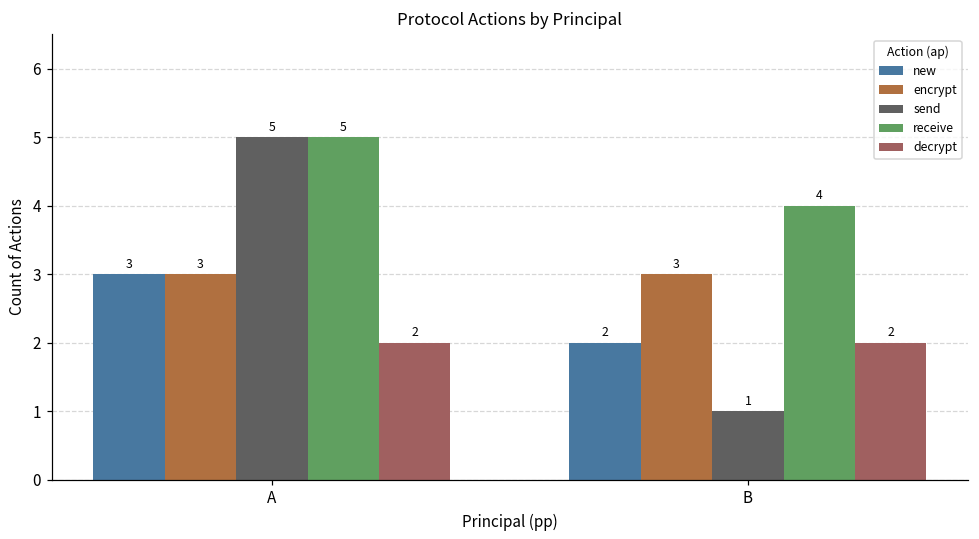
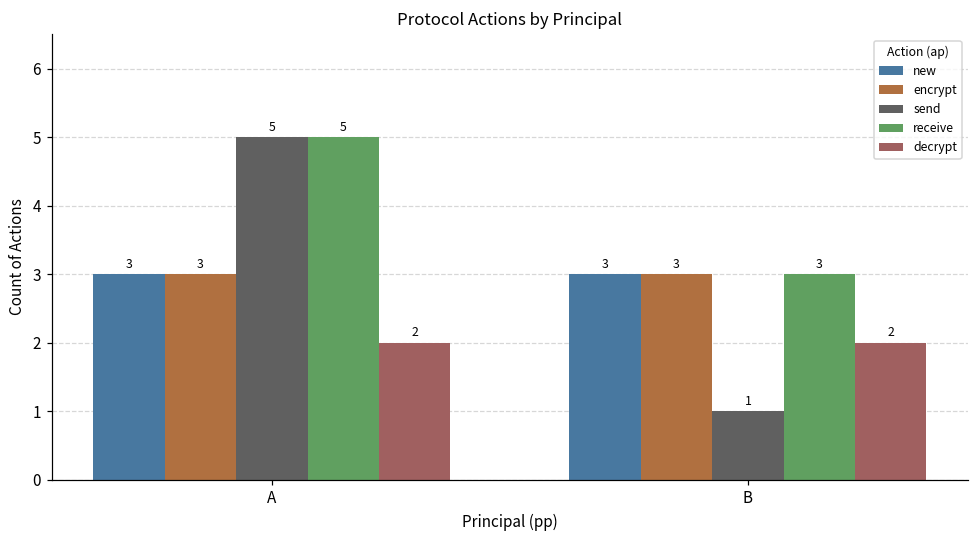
new, B: 2 -> 3
receive, B: 4 -> 3
